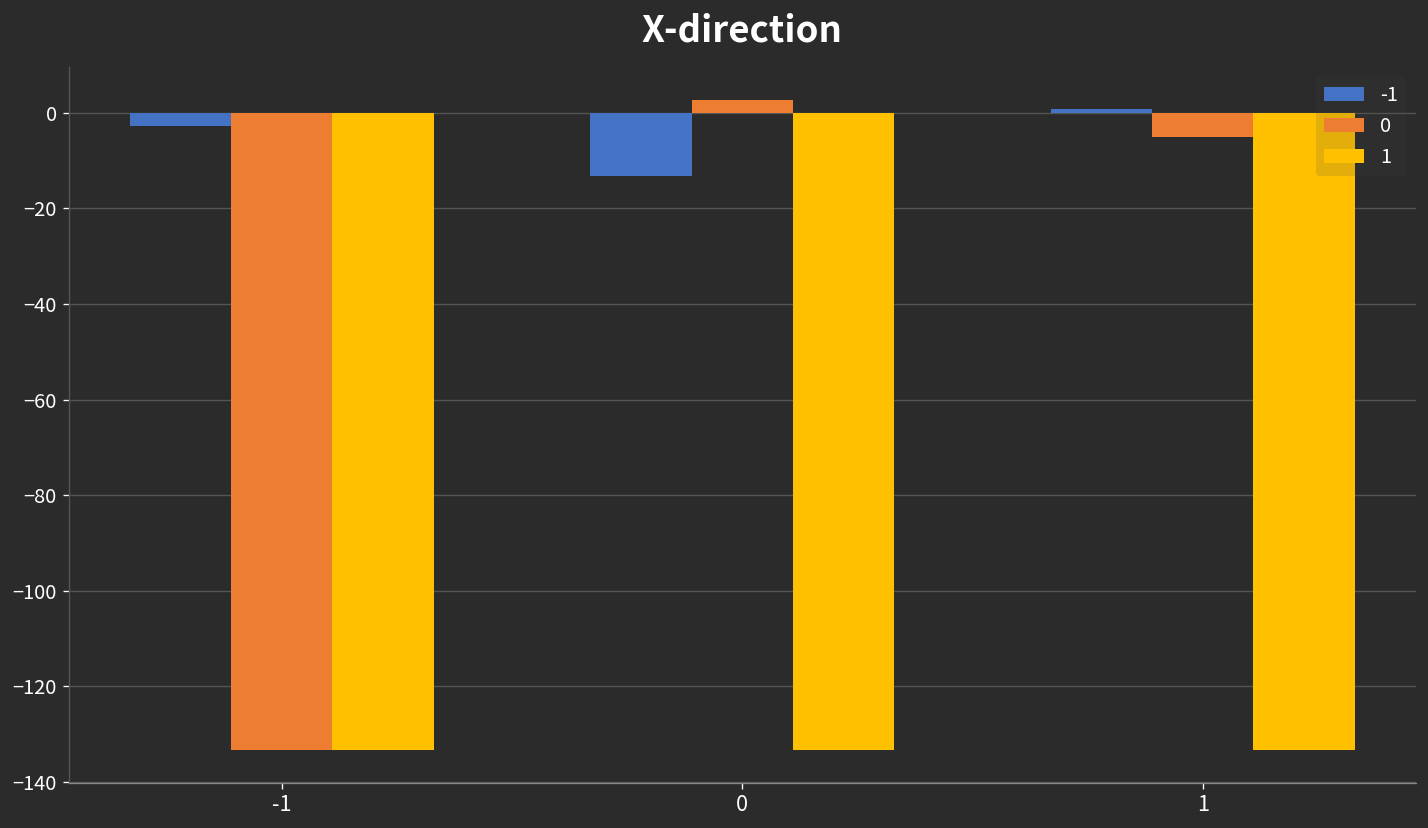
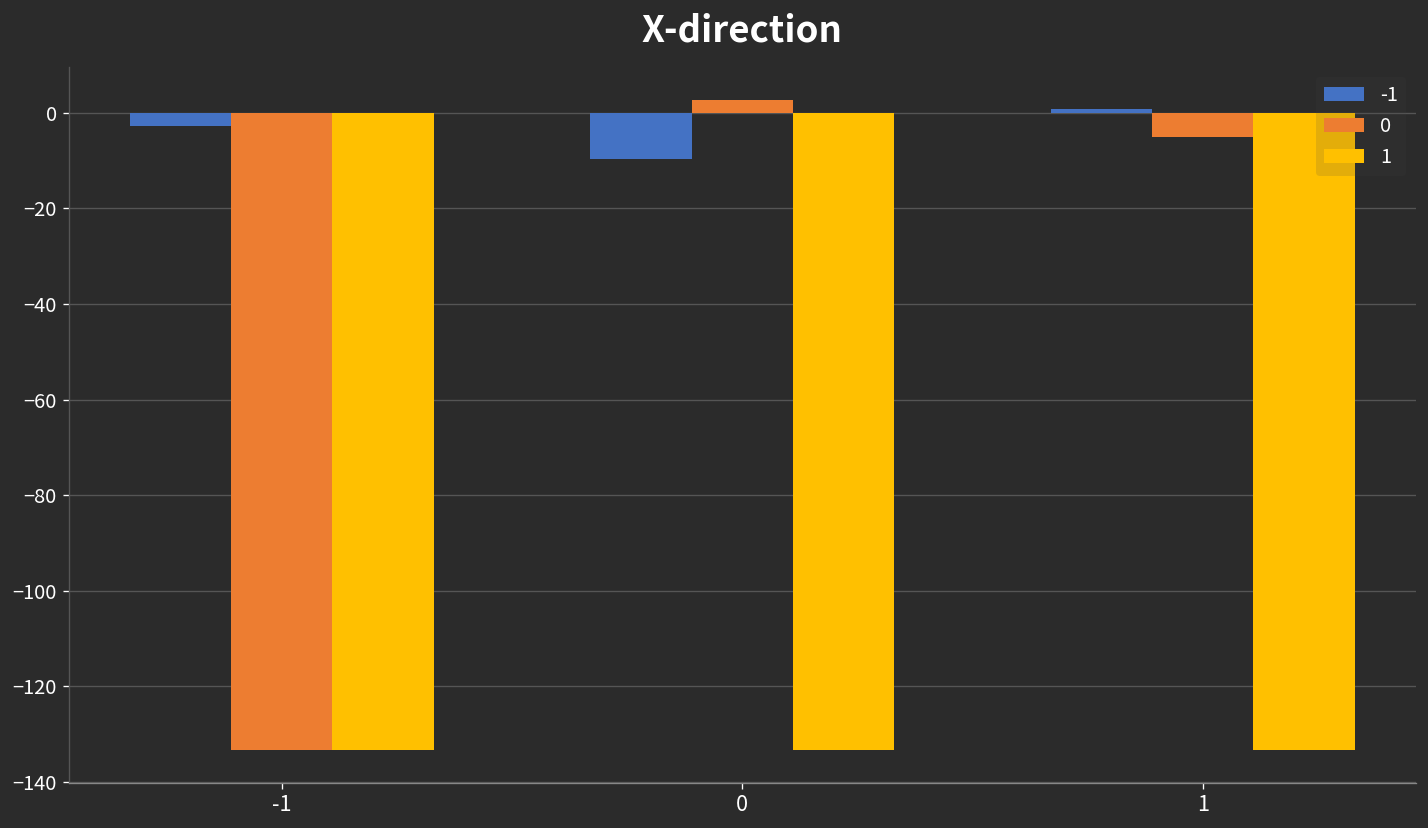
-1, 0: -13 -> -10
